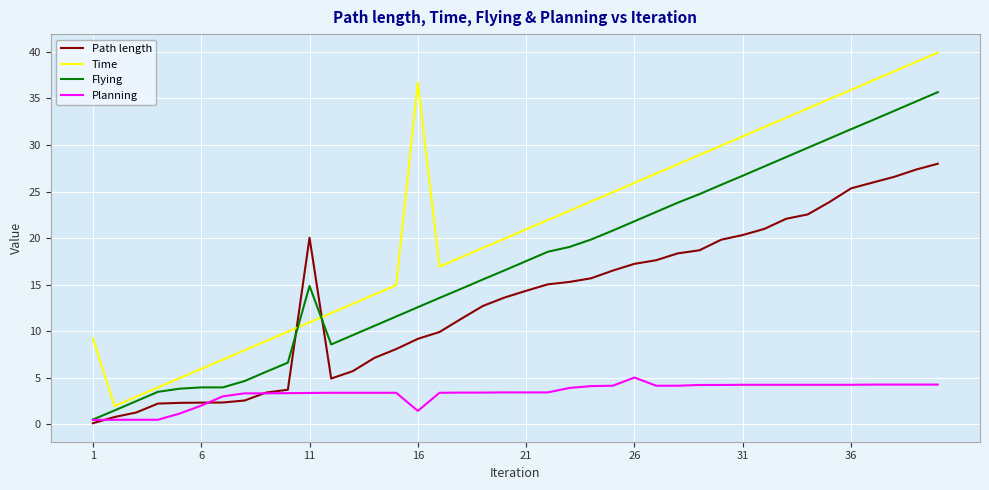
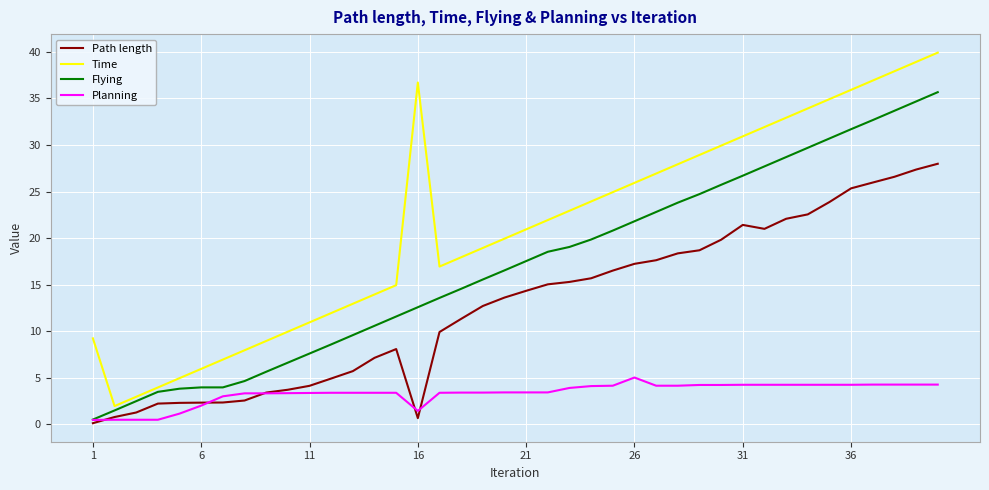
Path length, 11: 20 -> 4
Flying, 11: 15 -> 8
Path length, 16: 9 -> 1
Path length, 31: 20 -> 21
